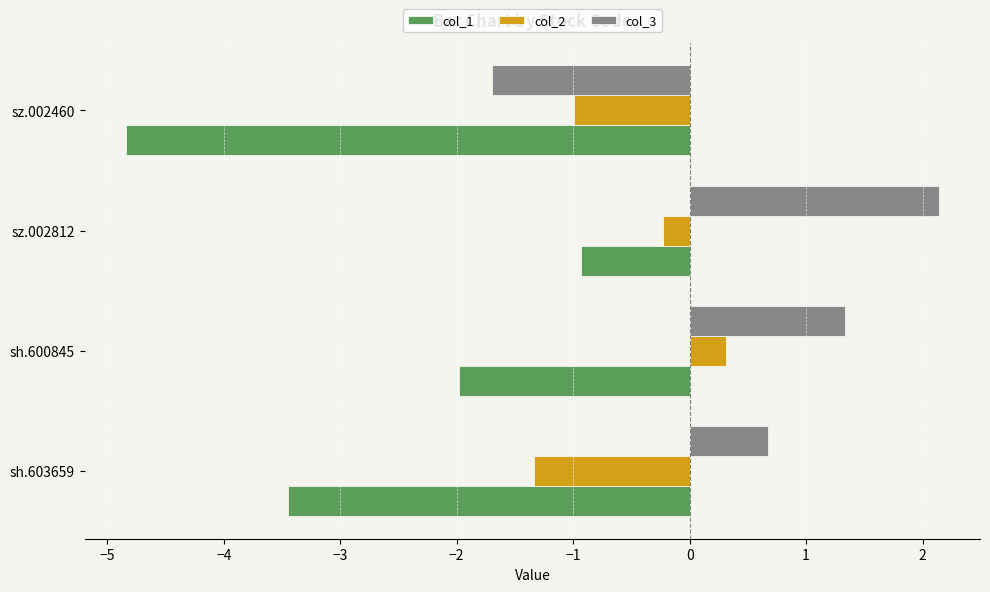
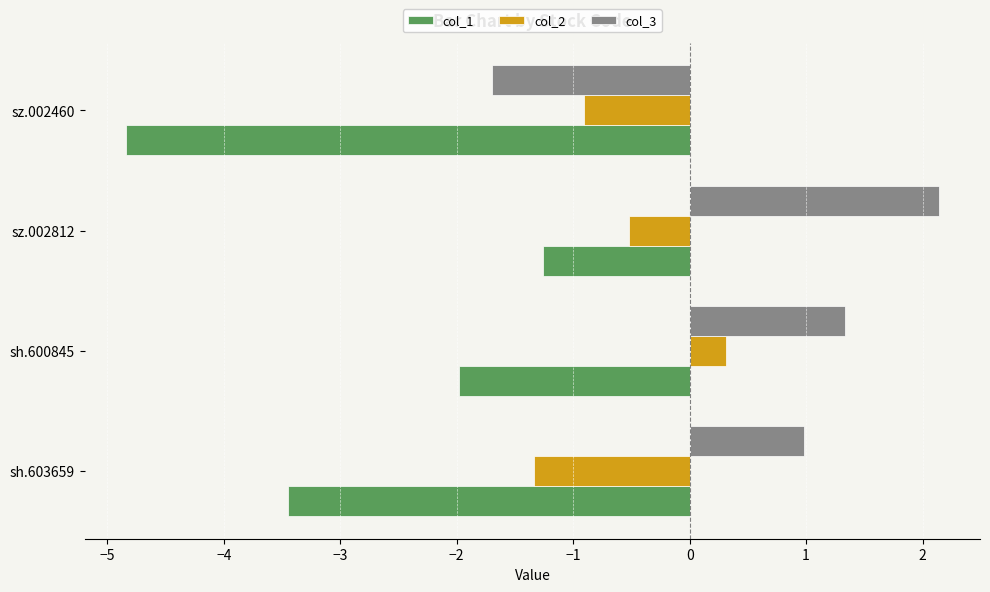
col_2, sz.002460: -0.99 -> -0.91
col_2, sz.002812: -0.23 -> -0.52
col_1, sz.002812: -0.94 -> -1.26
col_3, sh.603659: 0.67 -> 0.99
